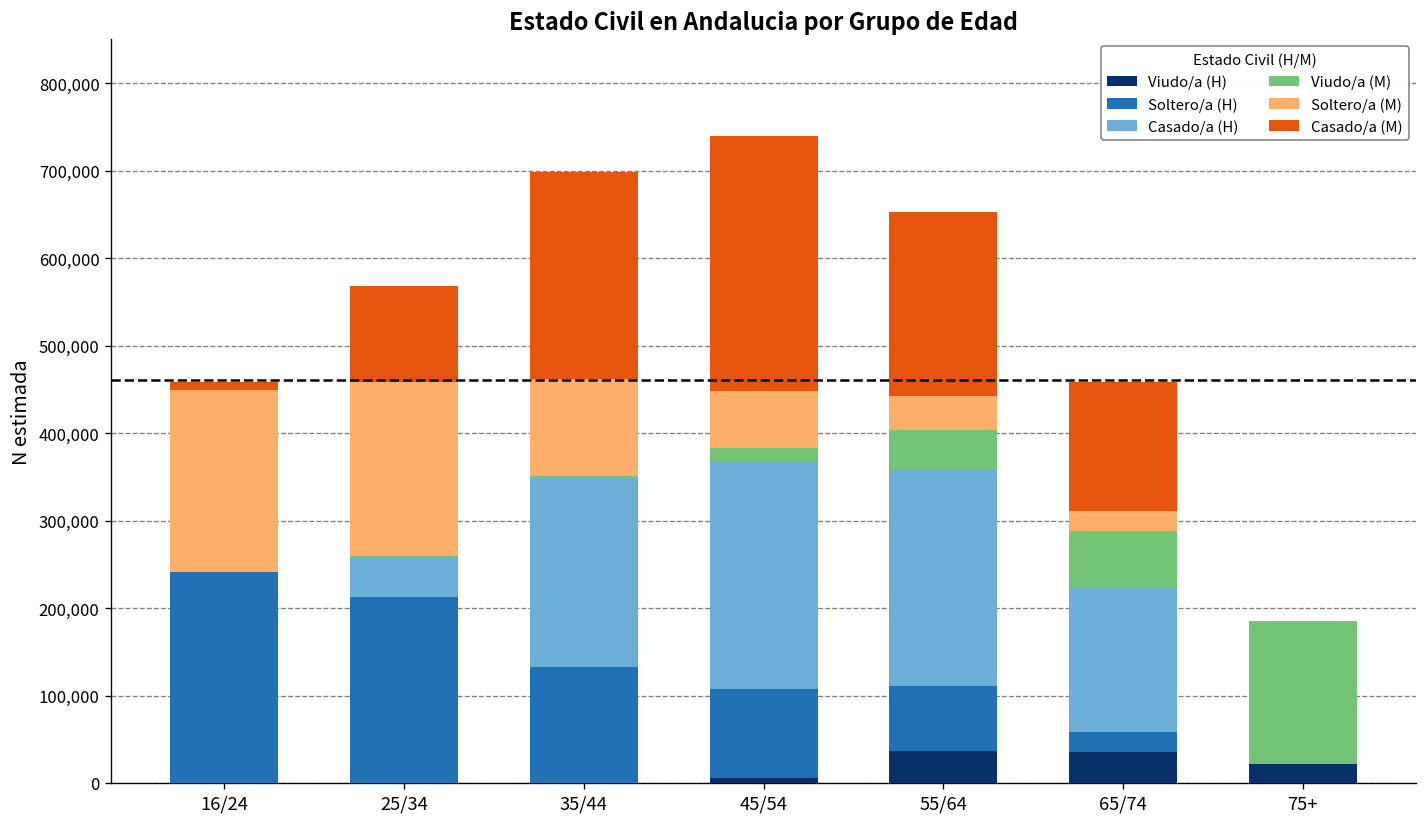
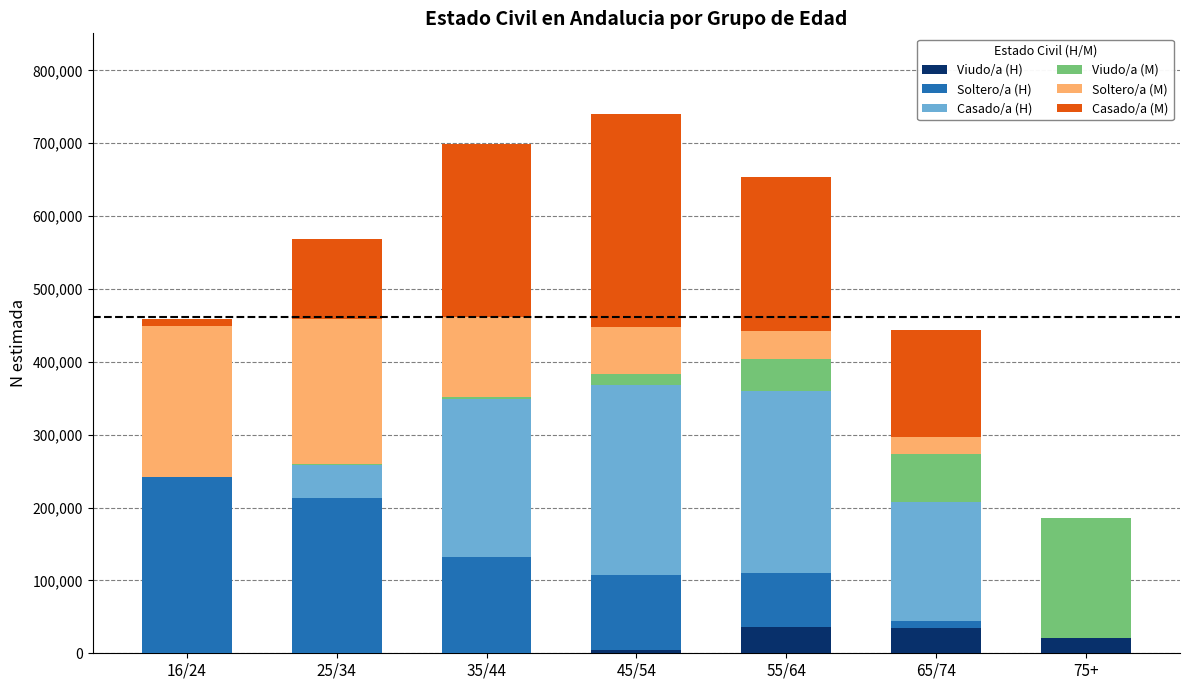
Soltero/a (H), 65/74: 20,000 -> 10,000
